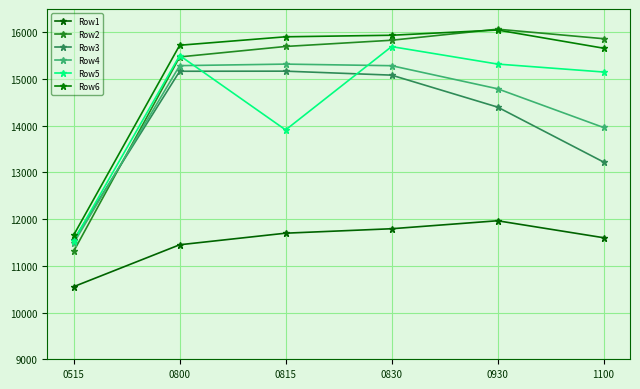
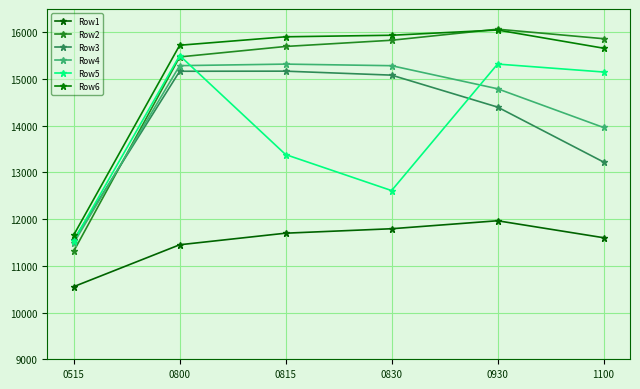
Row5, 0815: 13900 -> 13400
Row5, 0830: 15700 -> 12600
